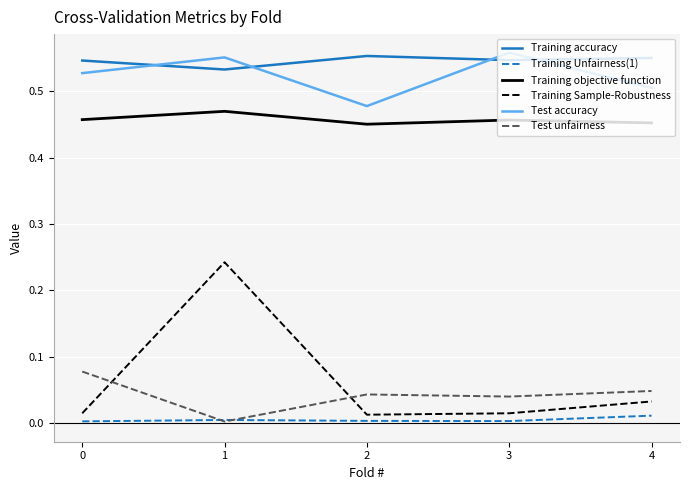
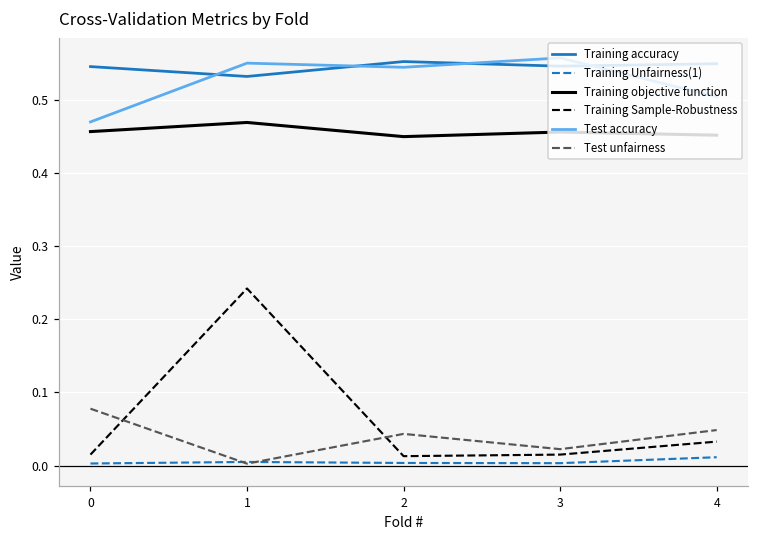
Test accuracy, 0: 0.53 -> 0.47
Test accuracy, 2: 0.48 -> 0.55
Test unfairness, 3: 0.04 -> 0.02
